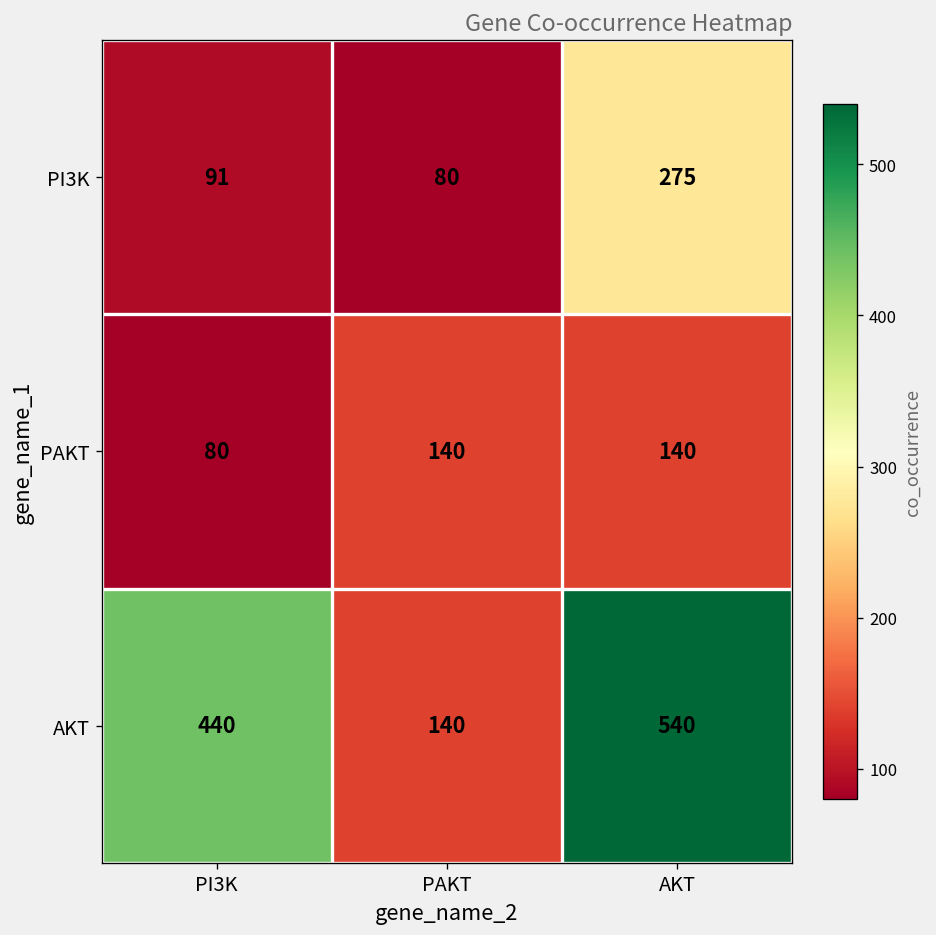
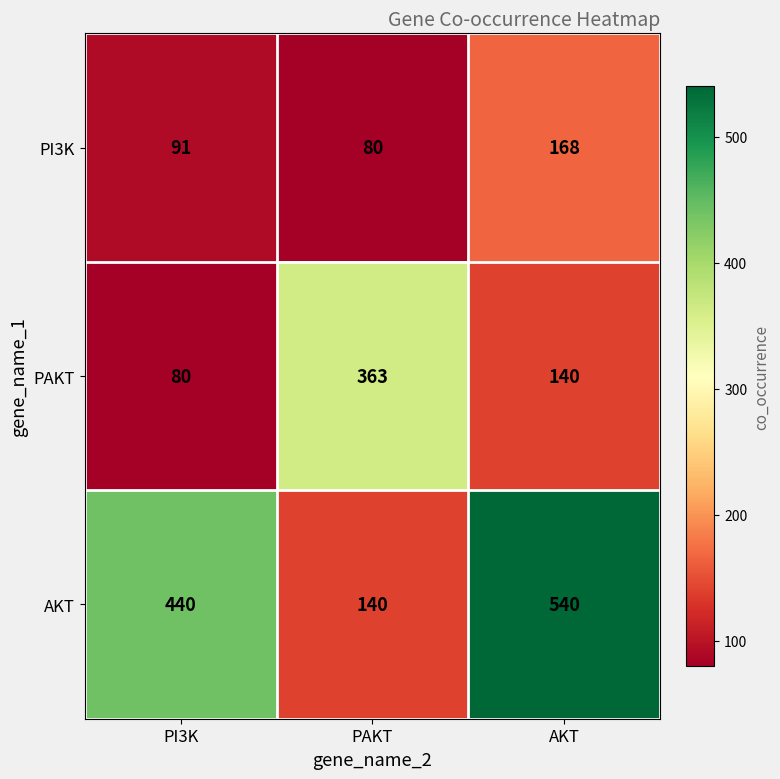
PI3K, AKT: 275 -> 168
PAKT, PAKT: 140 -> 363
